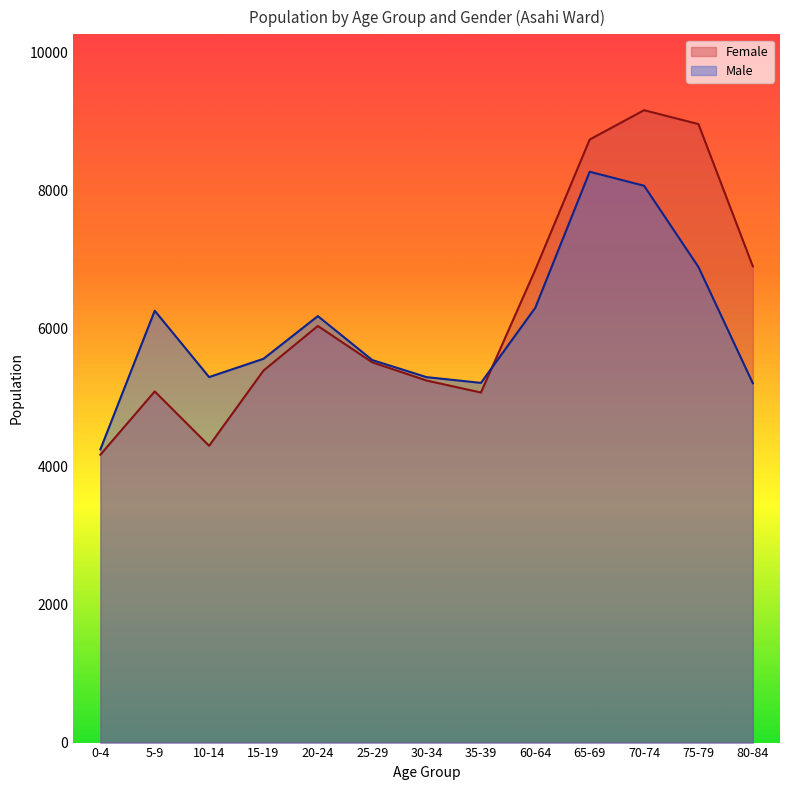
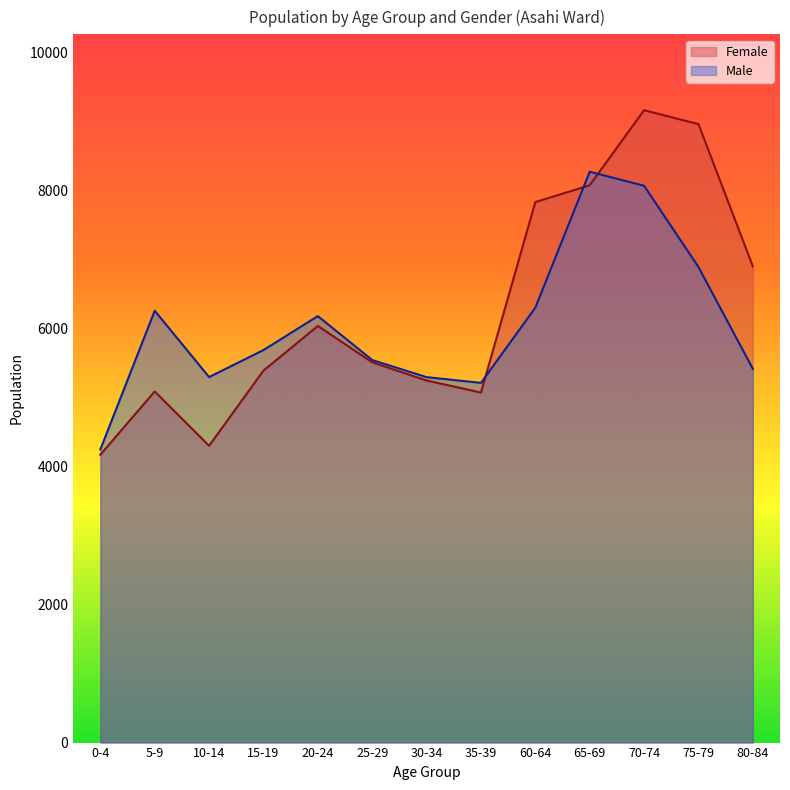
Male, 15-19: 5600 -> 5700
Female, 60-64: 6900 -> 7800
Female, 65-69: 8700 -> 8100
Male, 80-84: 5200 -> 5400
